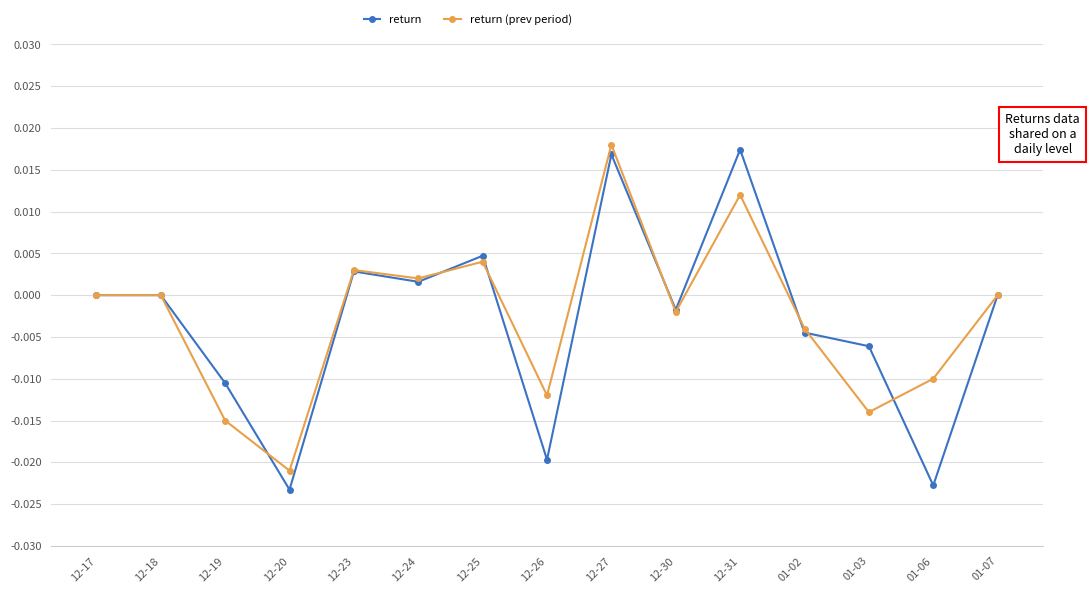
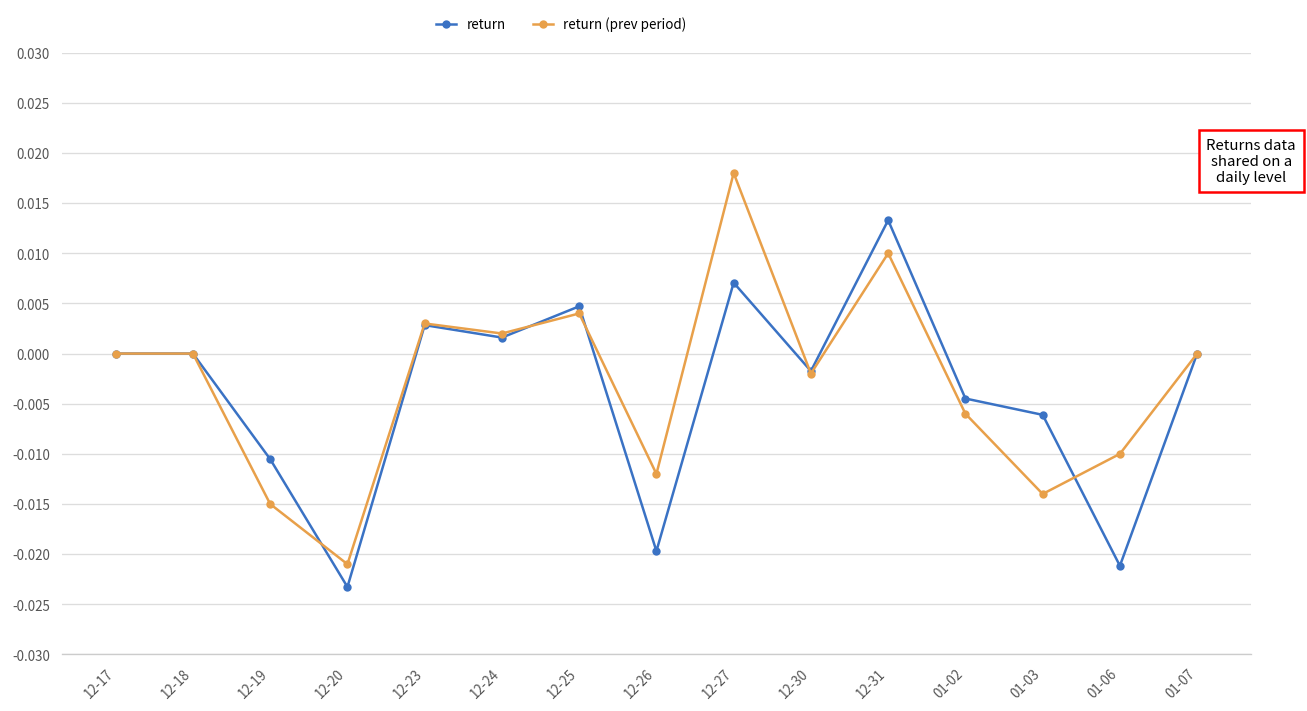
return, 12-27: 0.017 -> 0.007
return, 12-31: 0.017 -> 0.013
return (prev period), 12-31: 0.012 -> 0.010
return (prev period), 01-02: -0.004 -> -0.006
return, 01-06: -0.023 -> -0.021
